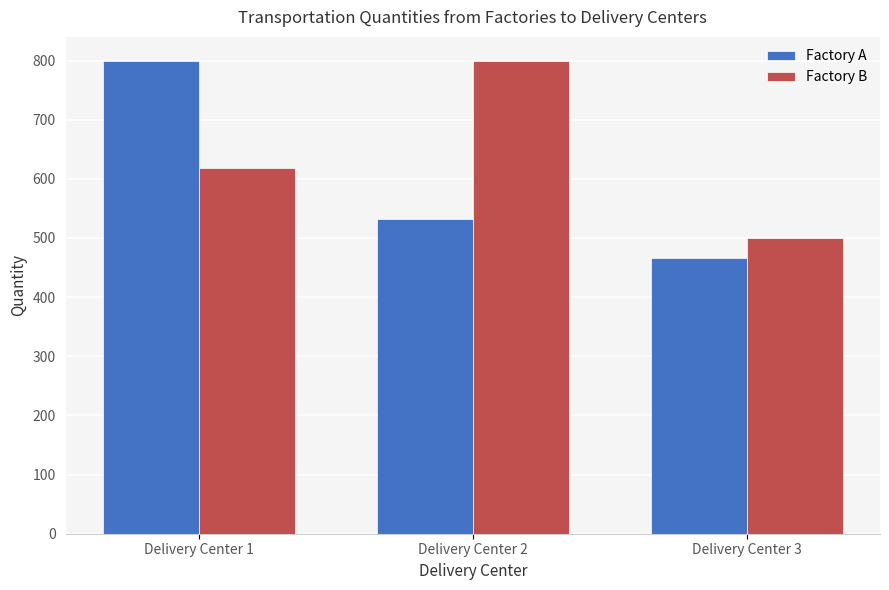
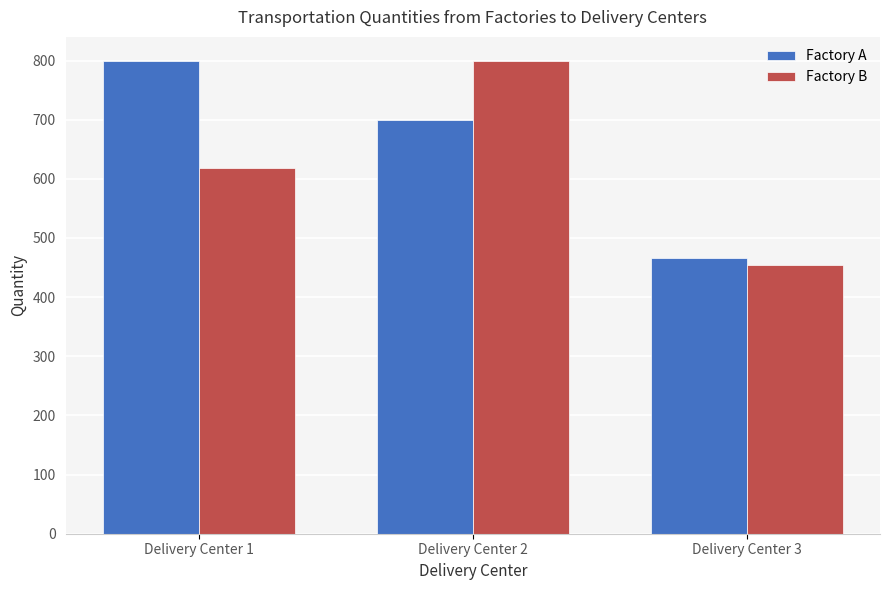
Factory A, Delivery Center 2: 530 -> 700
Factory B, Delivery Center 3: 500 -> 460
